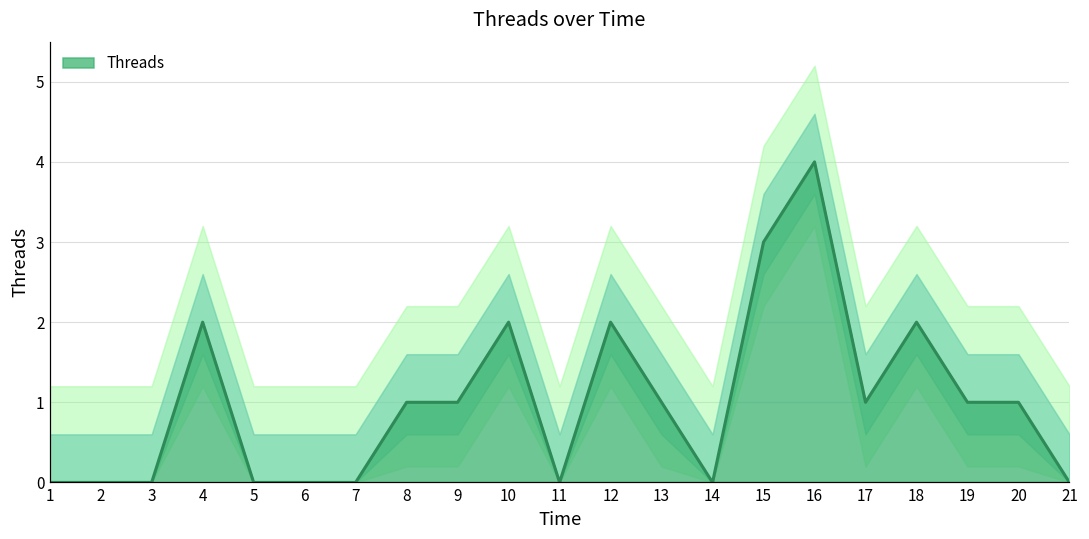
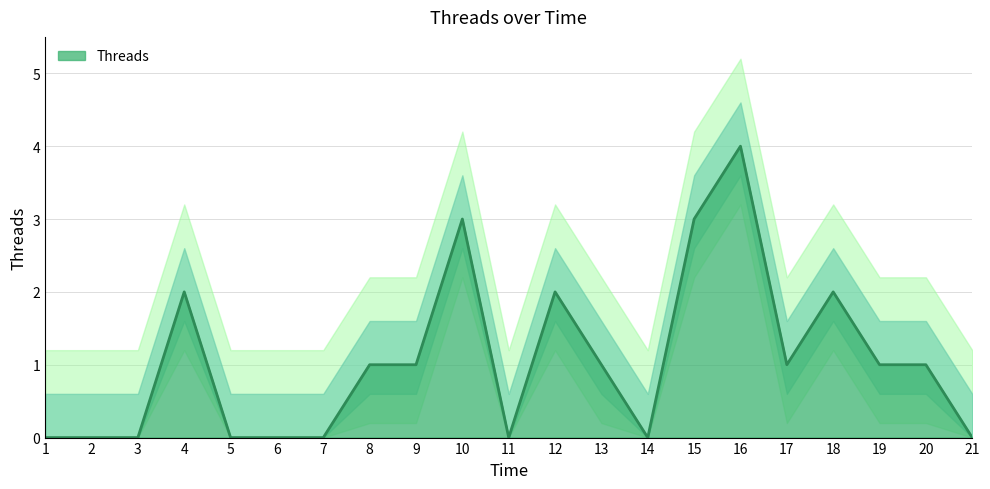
Threads, 10: 2 -> 3
